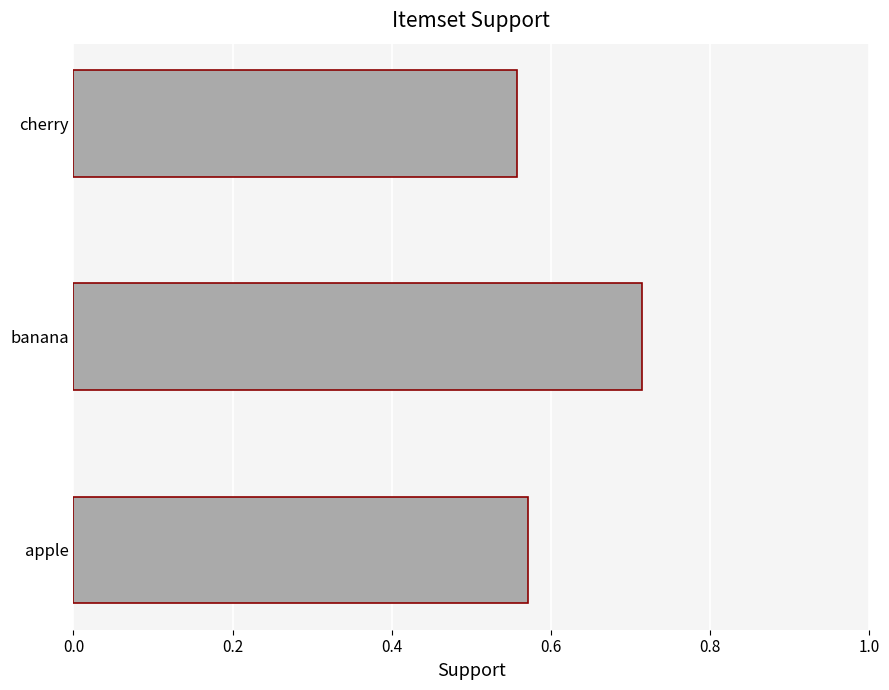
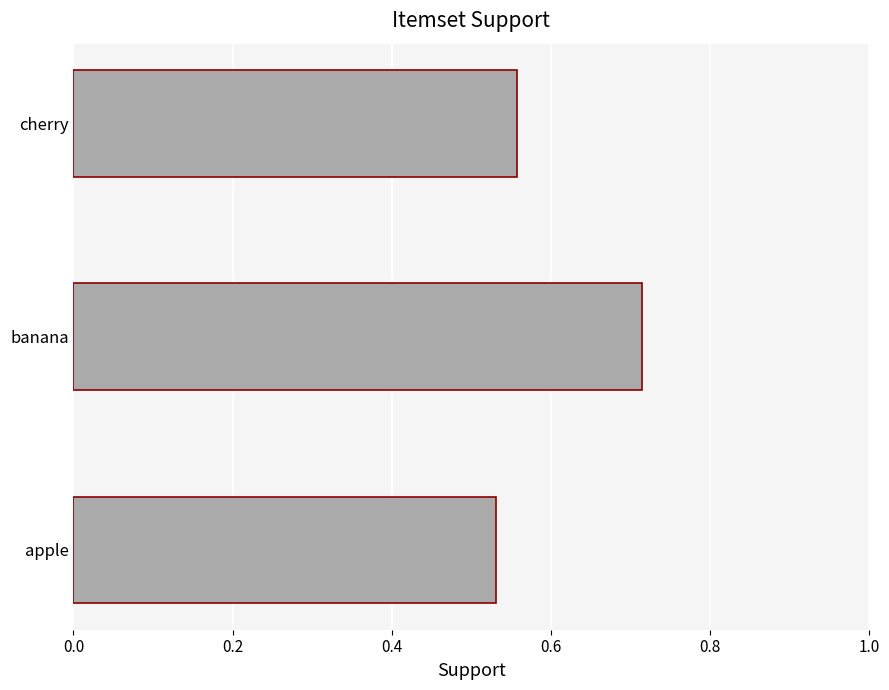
apple: 0.57 -> 0.53
